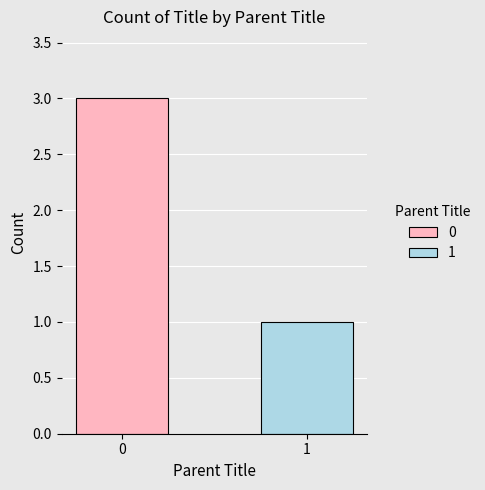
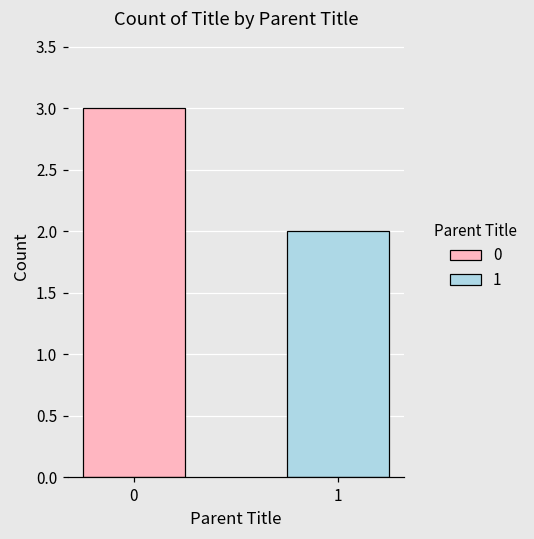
1: 1 -> 2
